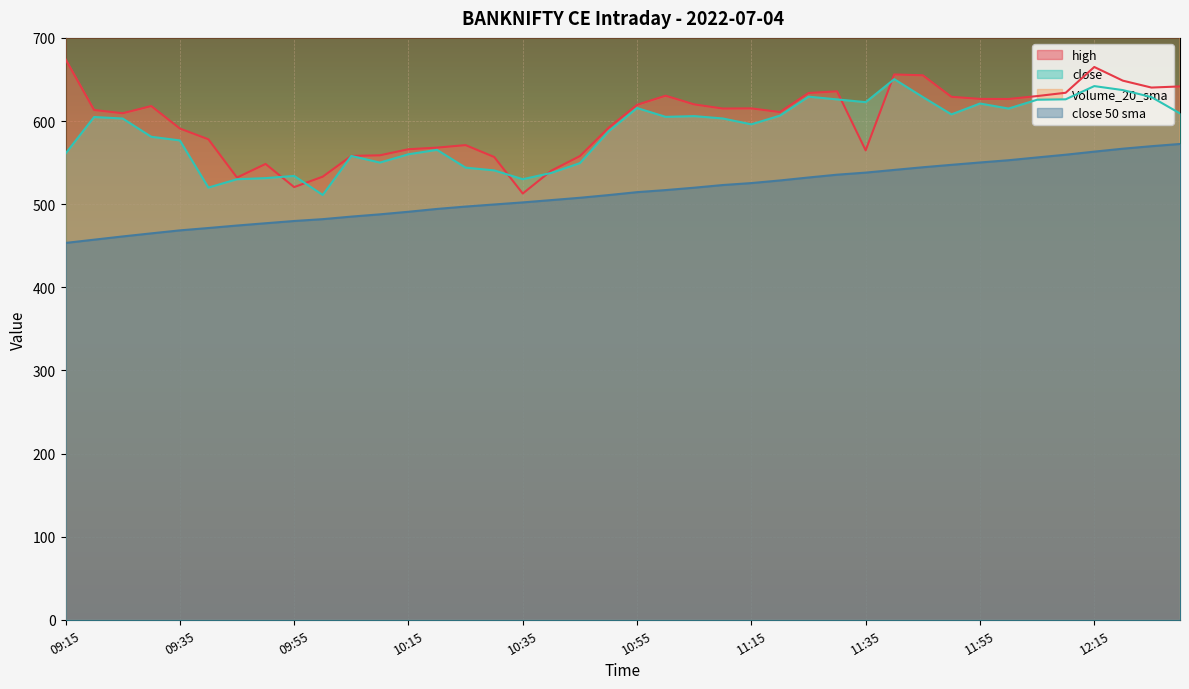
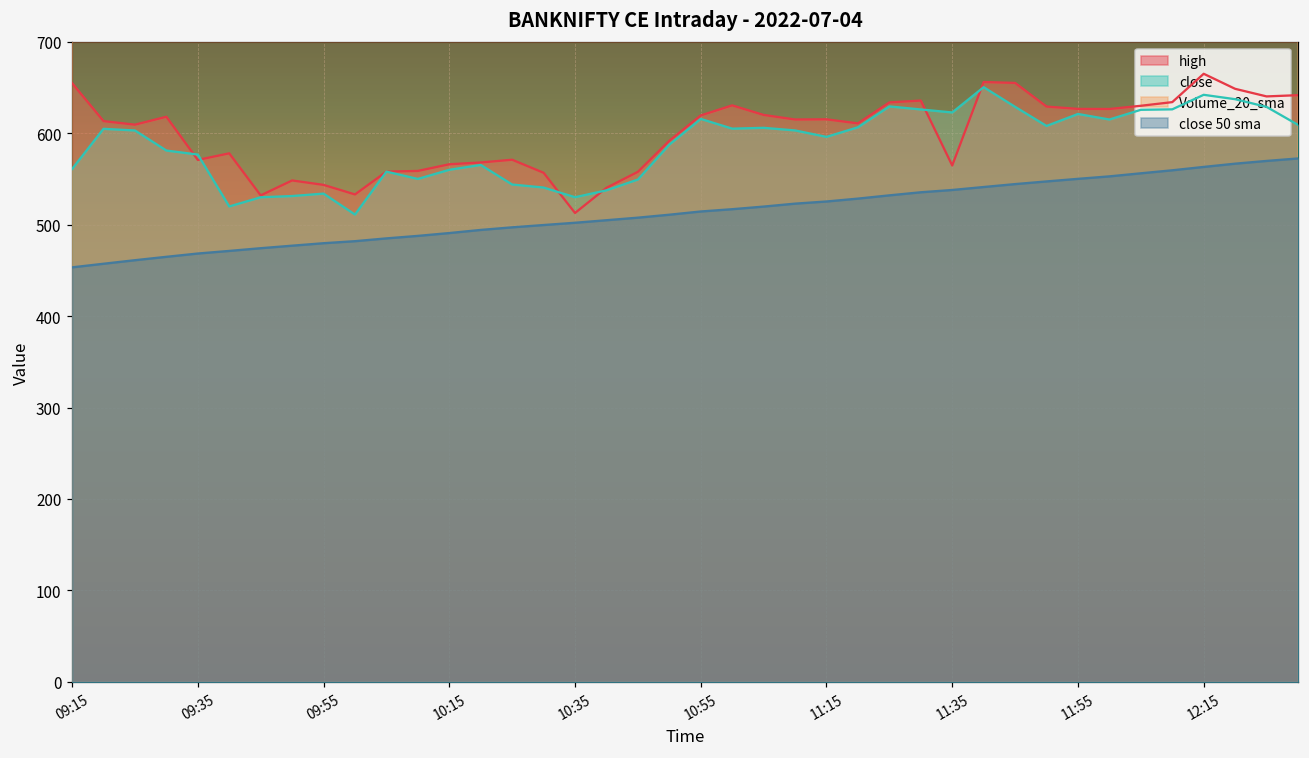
high, 09:15: 670 -> 650
high, 09:35: 590 -> 570
high, 09:55: 520 -> 540
